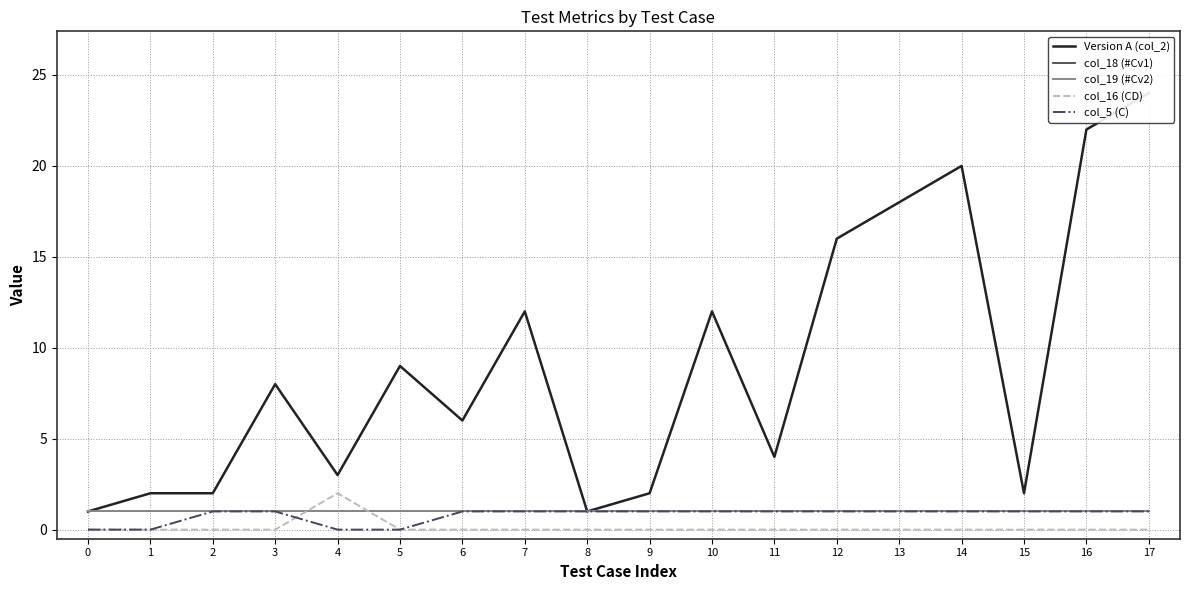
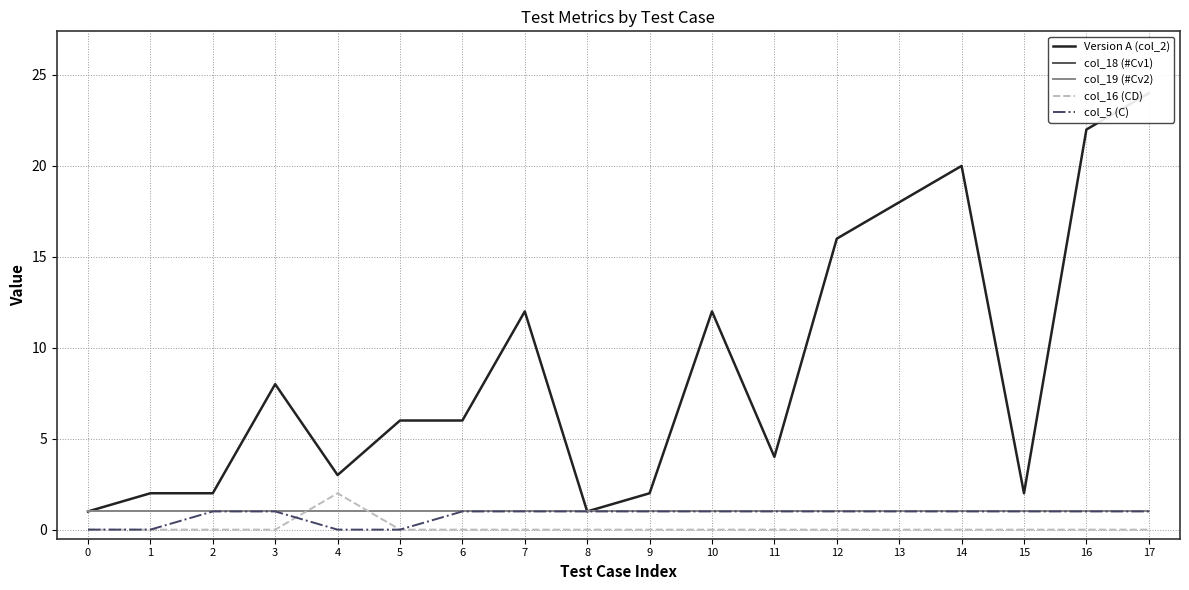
Version A (col_2), 5: 9 -> 6
